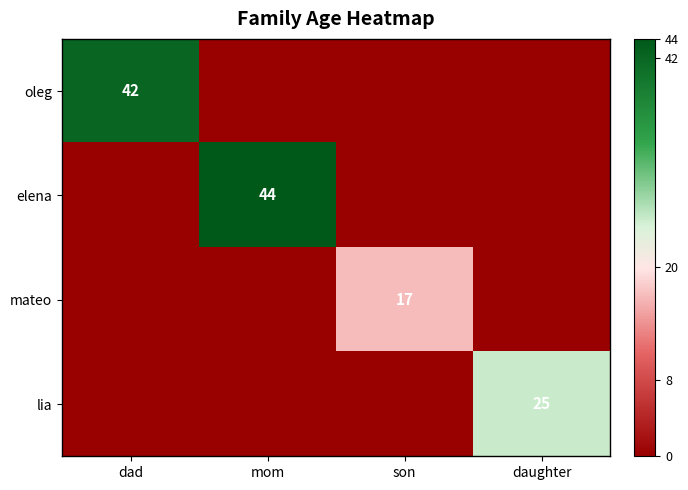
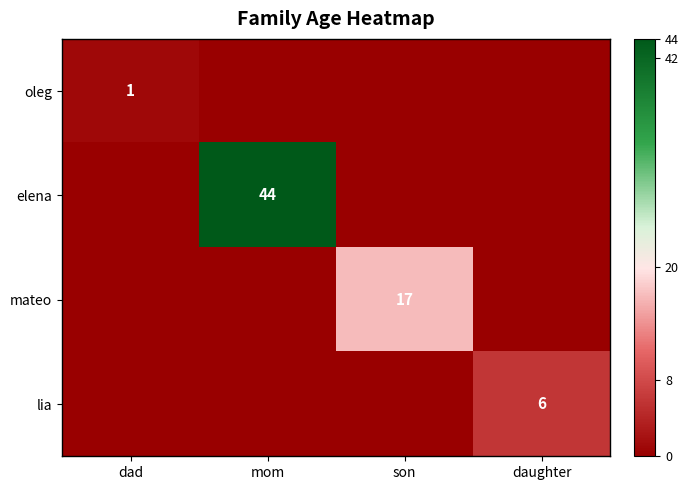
oleg, dad: 42 -> 1
lia, daughter: 25 -> 6
